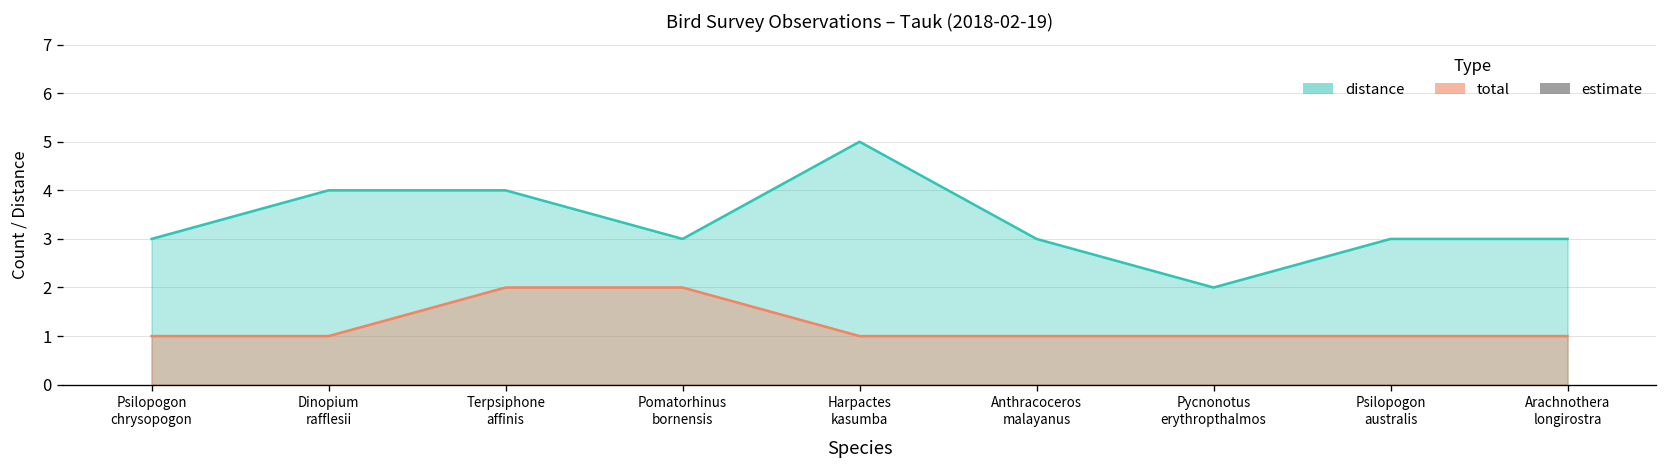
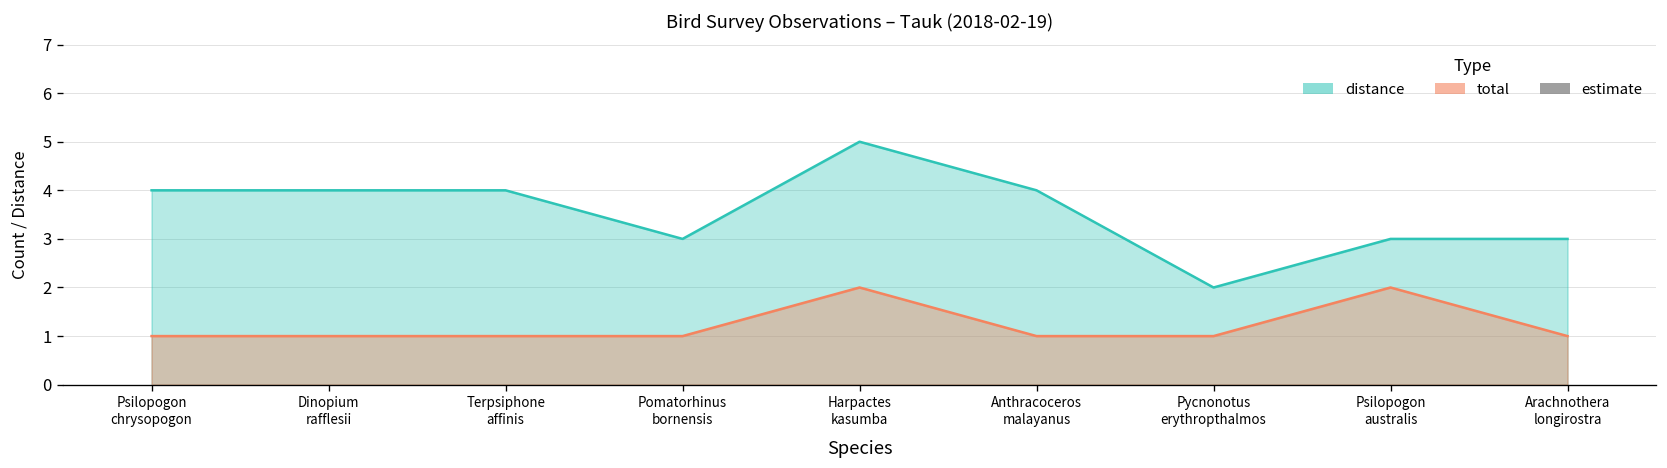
distance, Psilopogon chrysopogon: 3 -> 4
total, Terpsiphone affinis: 2 -> 1
total, Pomatorhinus bornensis: 2 -> 1
total, Harpactes kasumba: 1 -> 2
distance, Anthracoceros malayanus: 3 -> 4
total, Psilopogon australis: 1 -> 2
